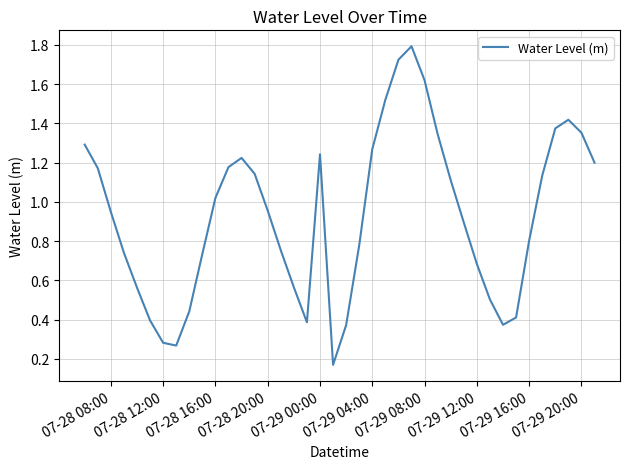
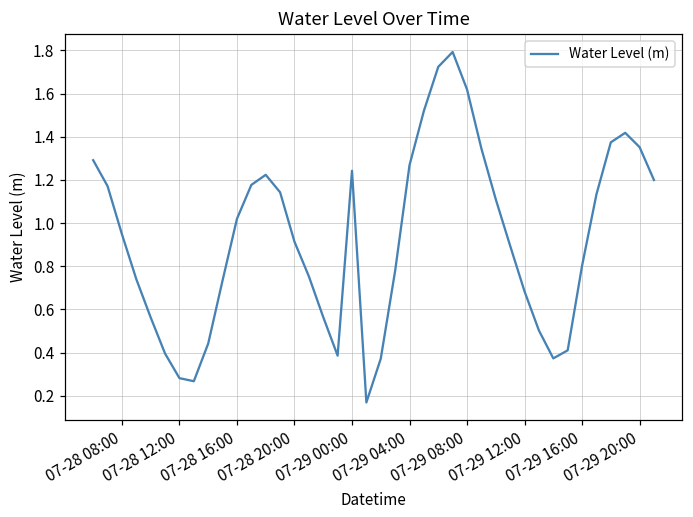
07-28 20:00: 0.96 -> 0.91
